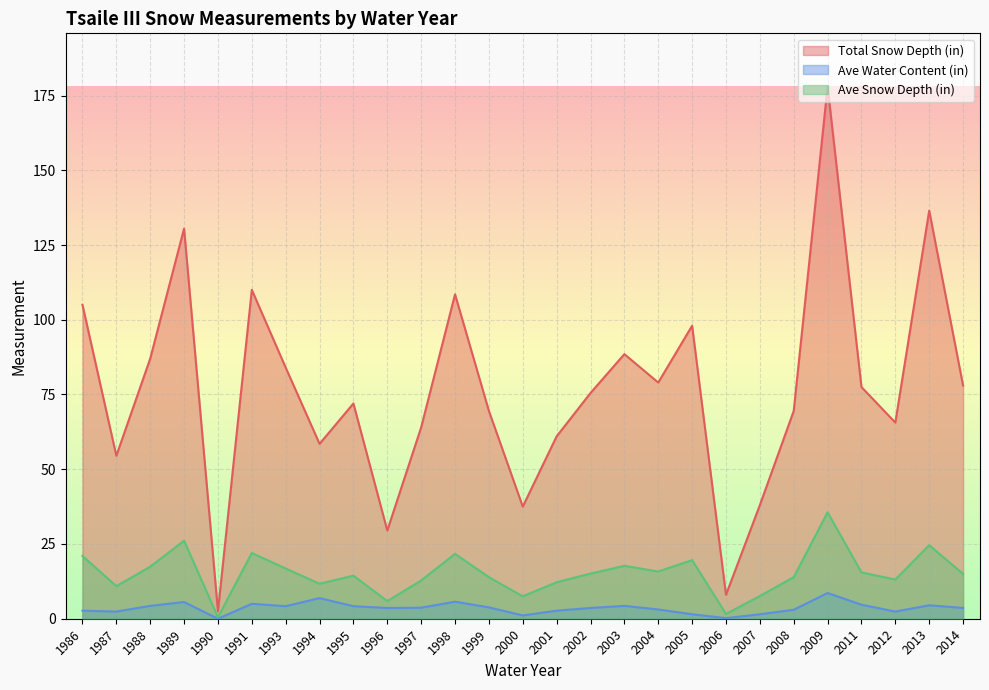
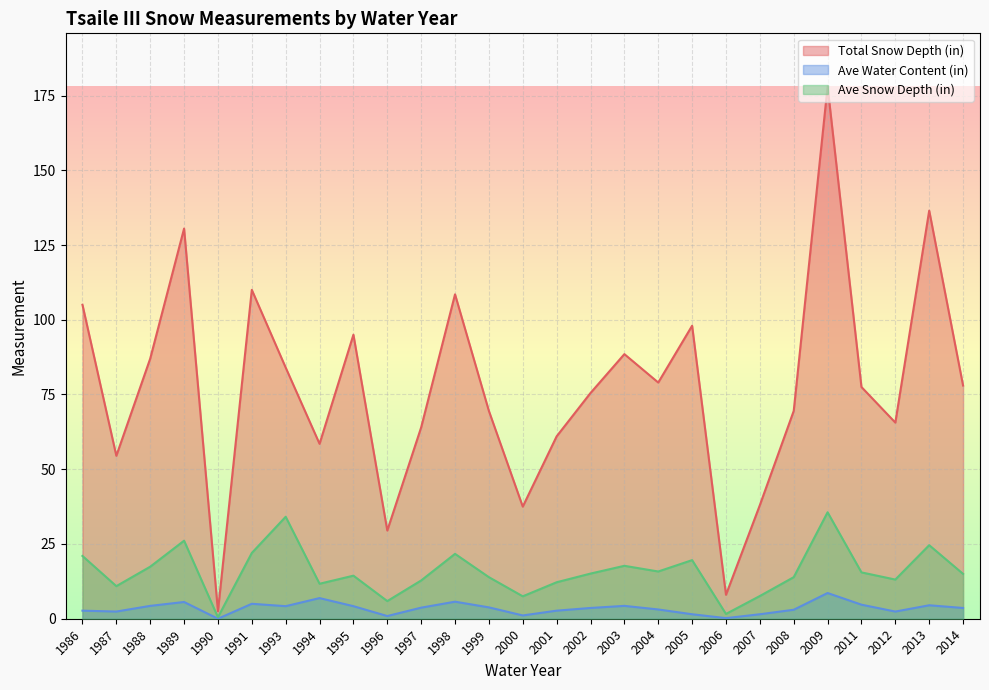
Ave Snow Depth (in), 1993: 17 -> 34
Total Snow Depth (in), 1995: 72 -> 95
Ave Water Content (in), 1996: 4 -> 1
